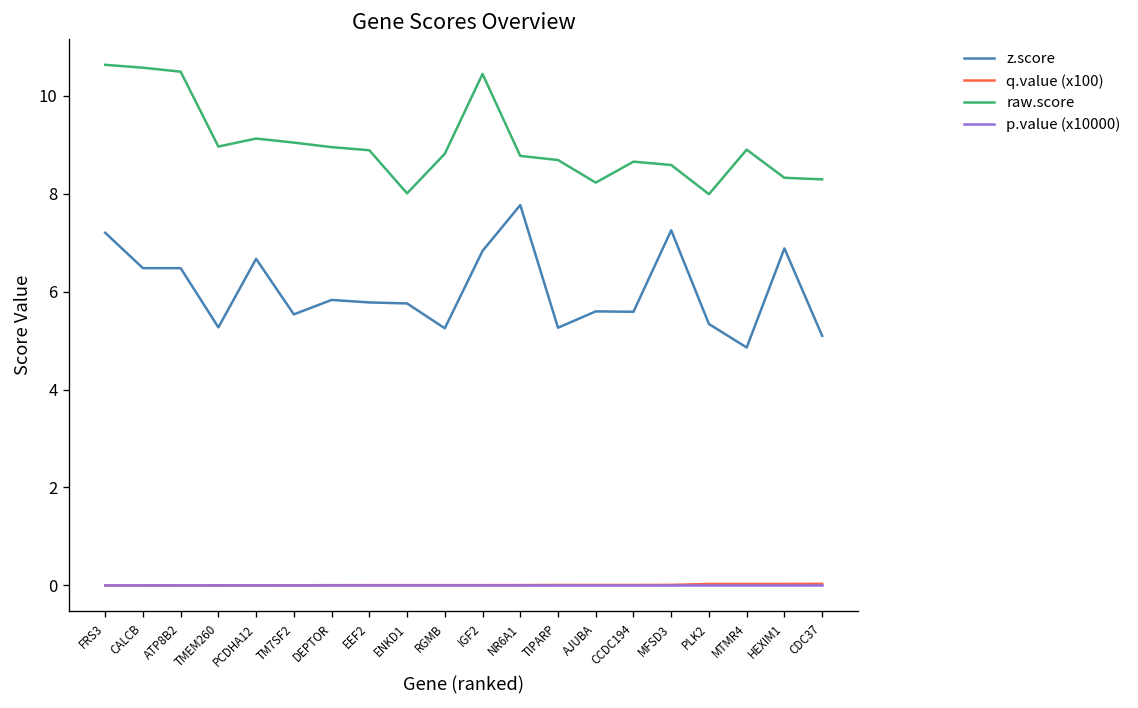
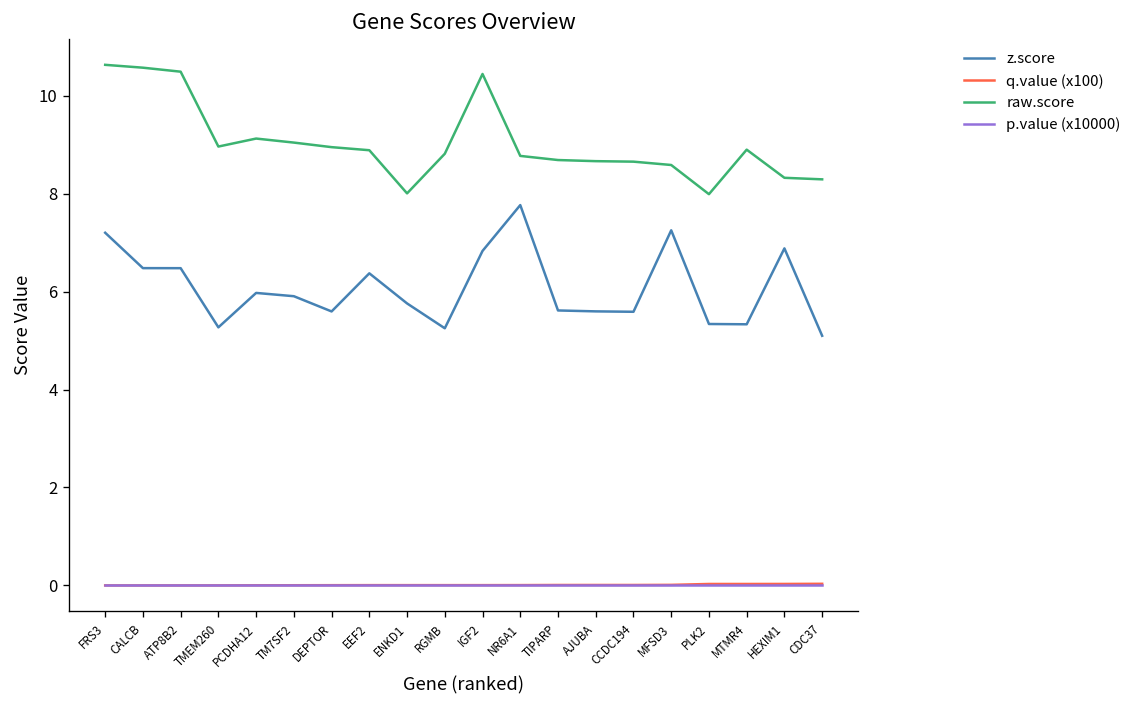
z.score, PCDHA12: 6.7 -> 6.0
z.score, TM7SF2: 5.5 -> 5.9
z.score, DEPTOR: 5.8 -> 5.6
z.score, EEF2: 5.8 -> 6.4
z.score, TIPARP: 5.3 -> 5.6
raw.score, AJUBA: 8.2 -> 8.7
z.score, MTMR4: 4.9 -> 5.3
